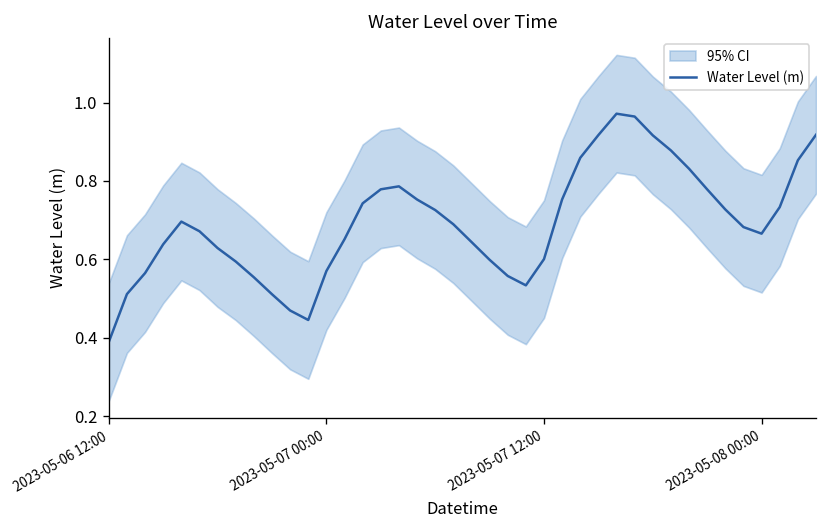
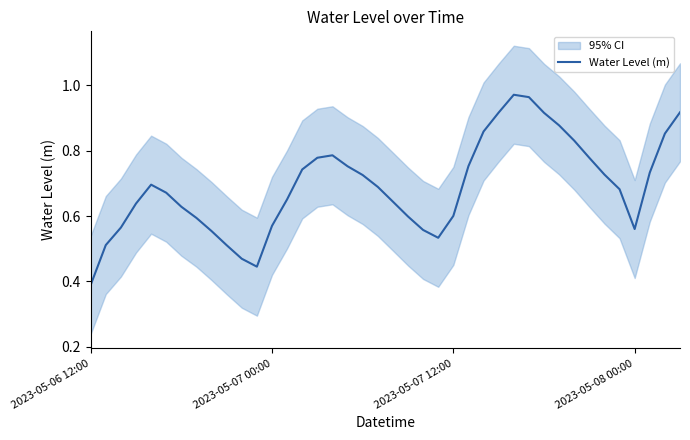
Water Level (m), 2023-05-08 00:00: 0.67 -> 0.56
